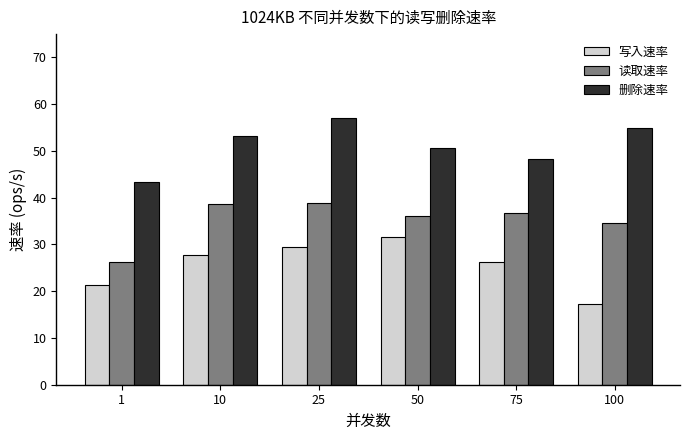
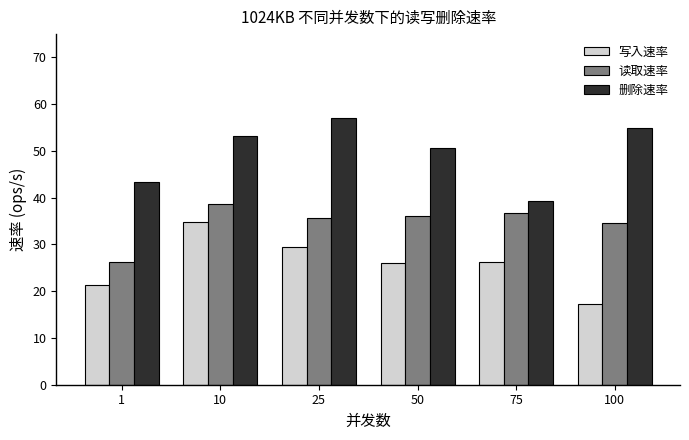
写入速率, 10: 28 -> 35
读取速率, 25: 39 -> 36
写入速率, 50: 32 -> 26
删除速率, 75: 48 -> 39
